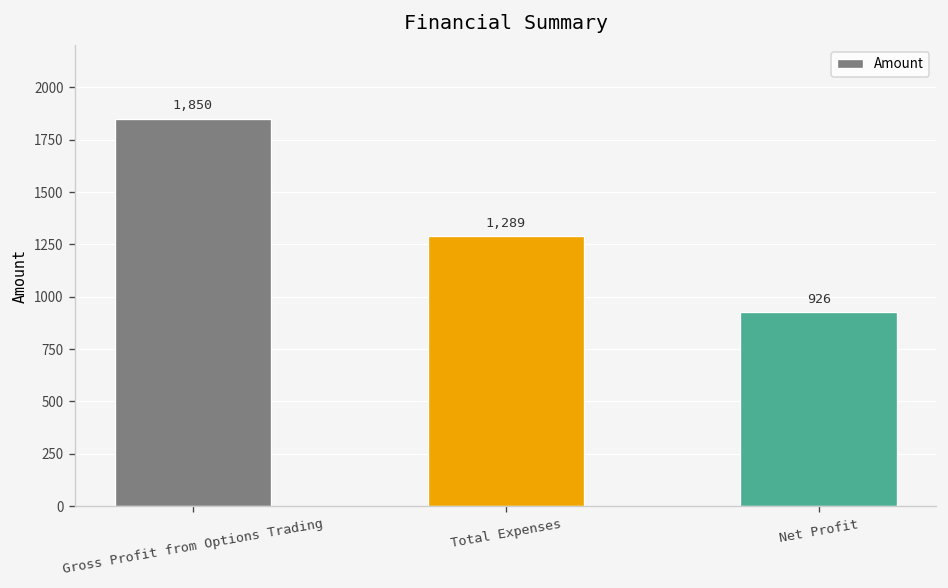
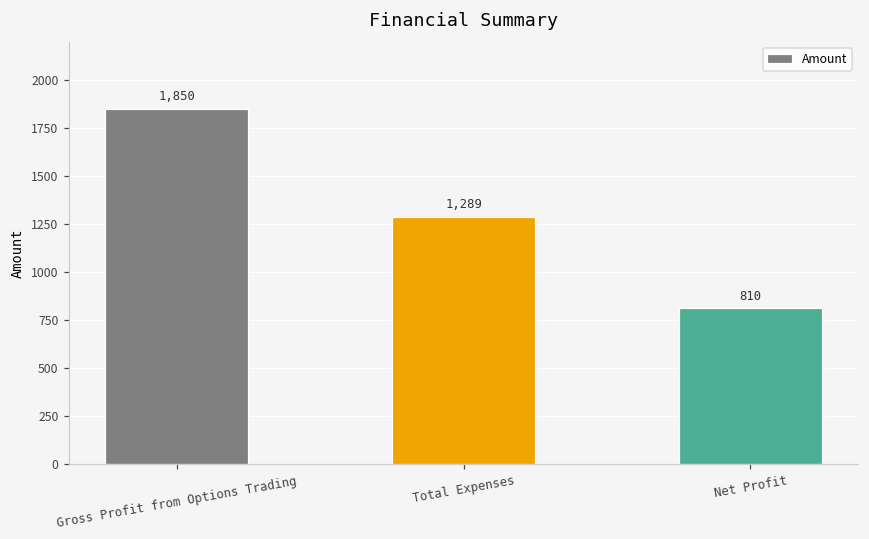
Net Profit: 926 -> 810
